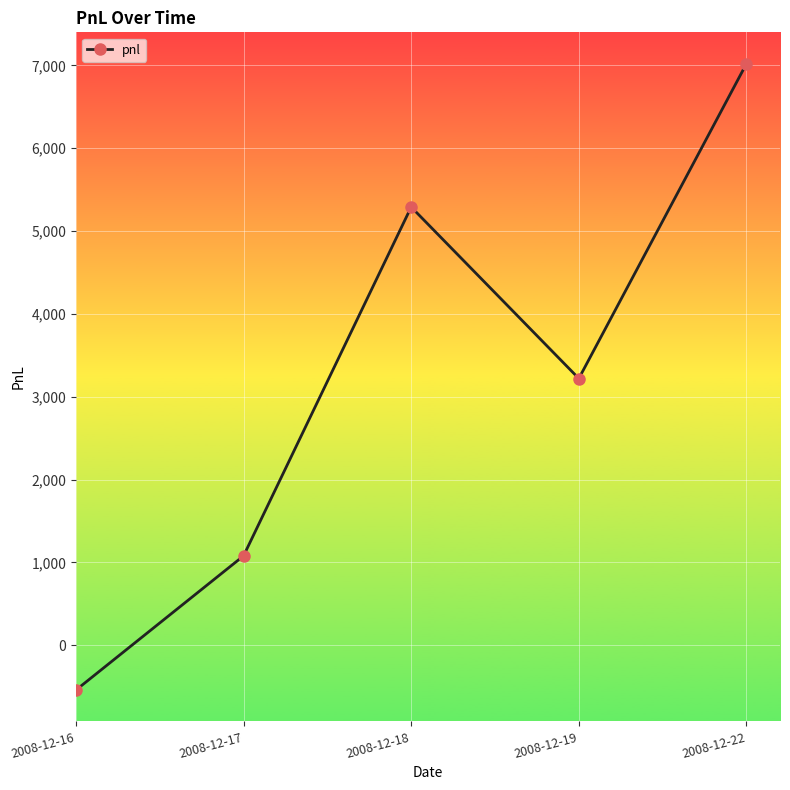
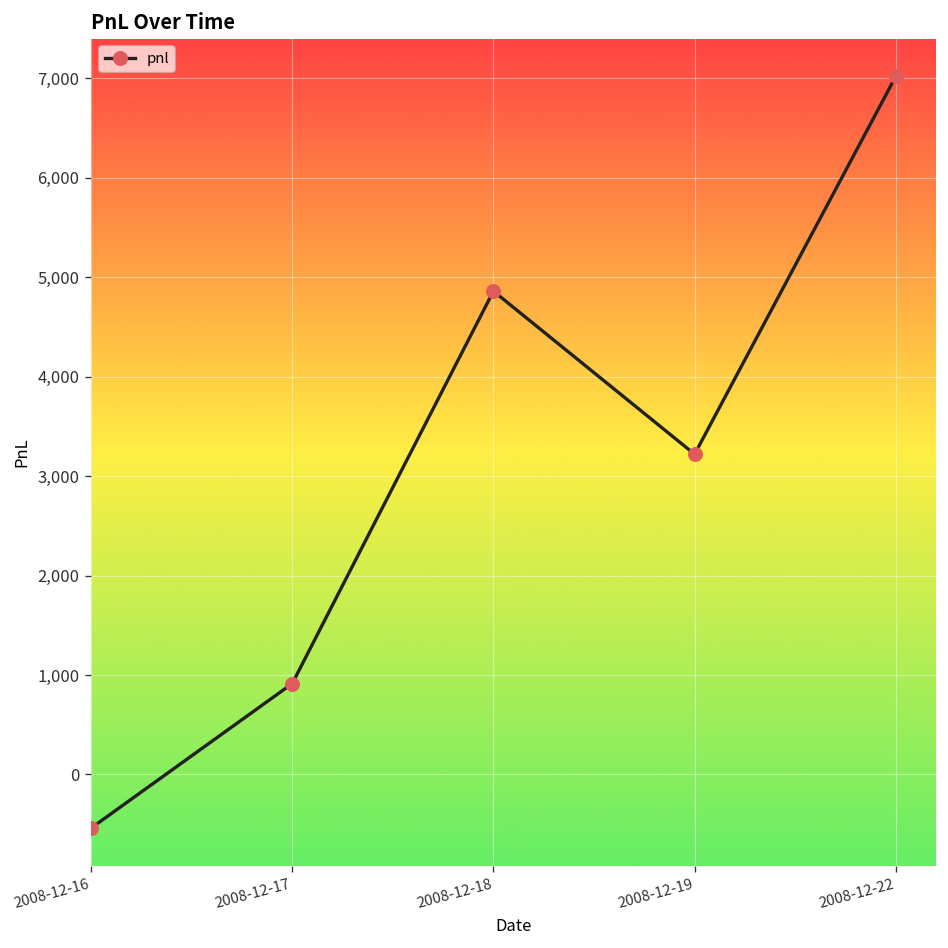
2008-12-17: 1,100 -> 900
2008-12-18: 5,300 -> 4,900
